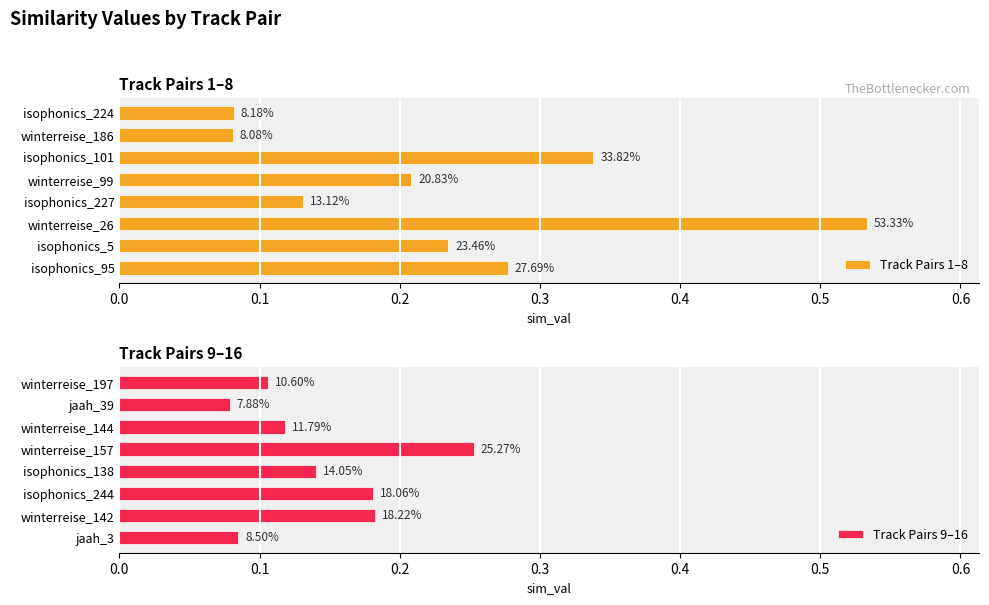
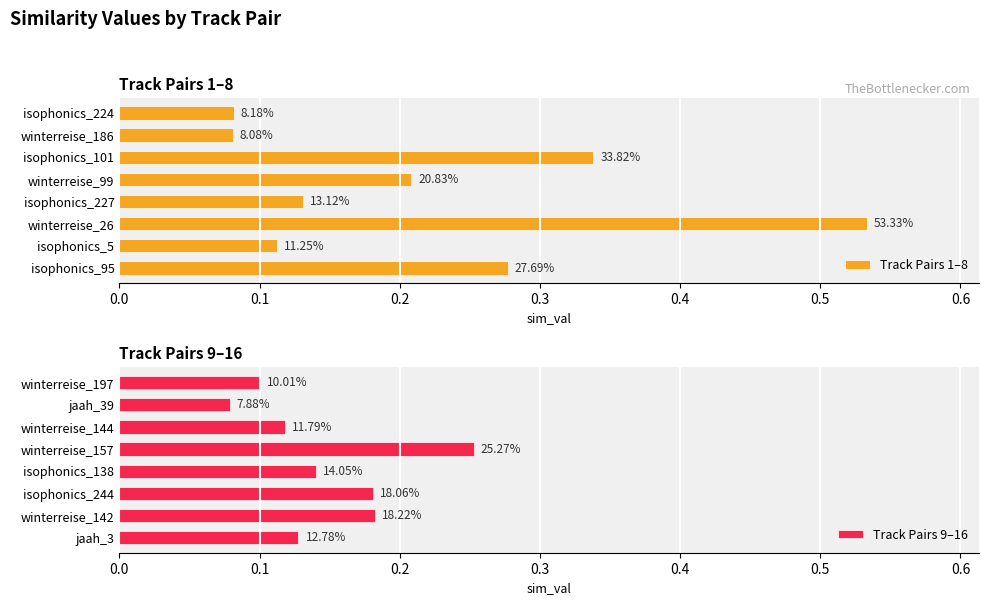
Track Pairs 1–8, isophonics_5: 23.46% -> 11.25%
Track Pairs 9–16, winterreise_197: 10.60% -> 10.01%
Track Pairs 9–16, jaah_3: 8.50% -> 12.78%
